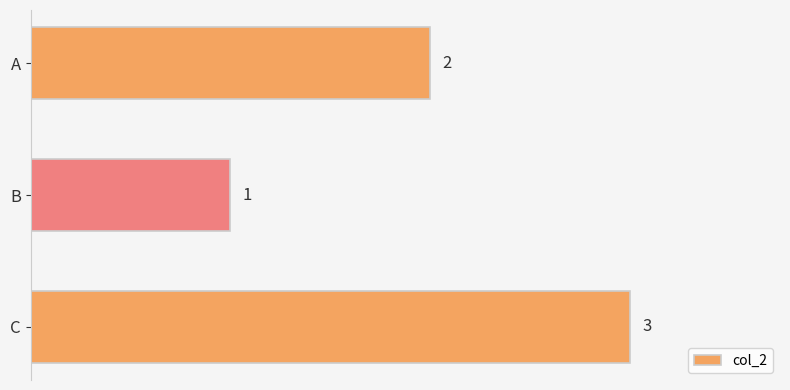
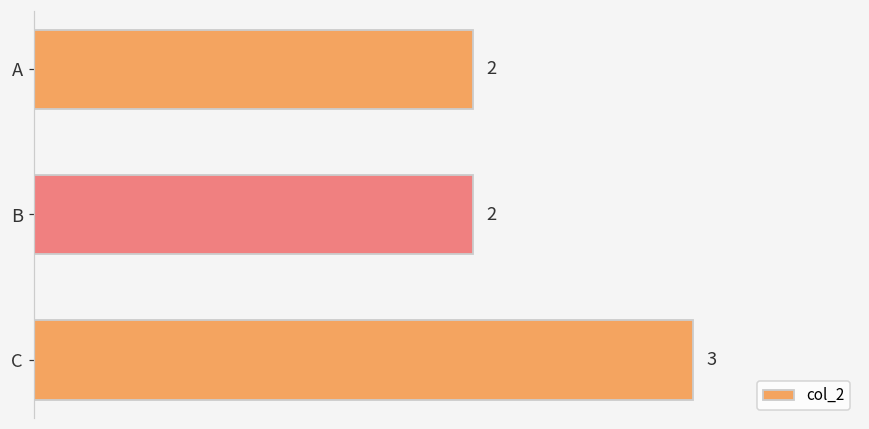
B: 1 -> 2
